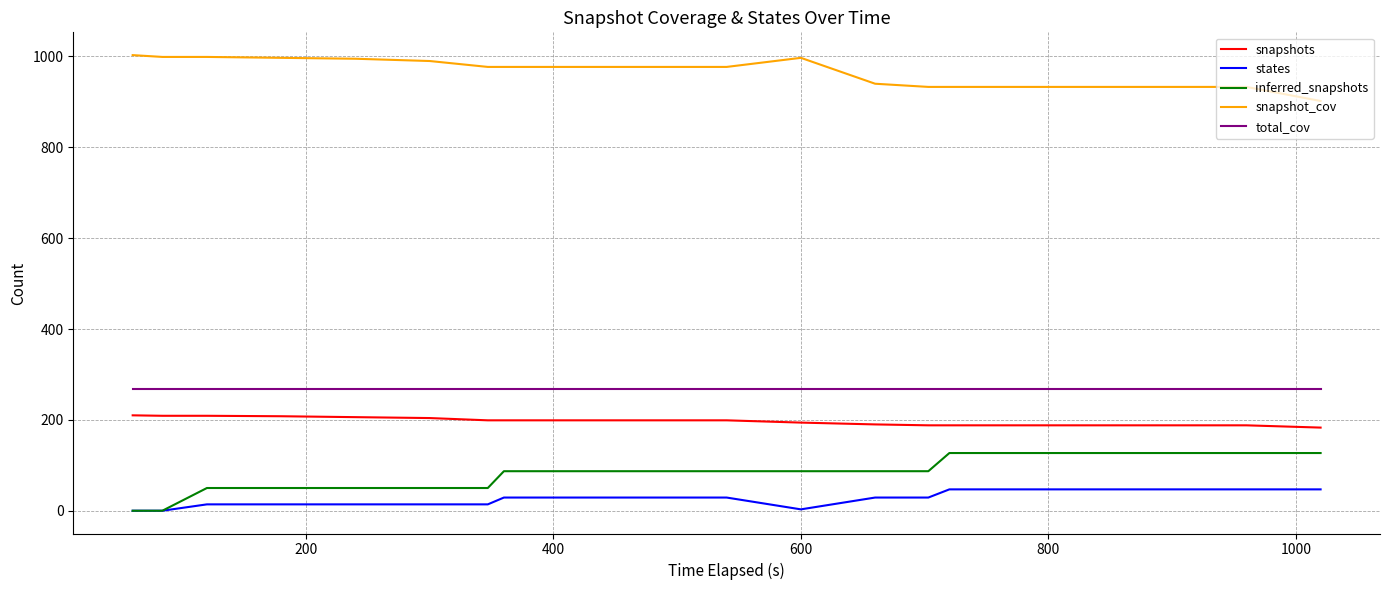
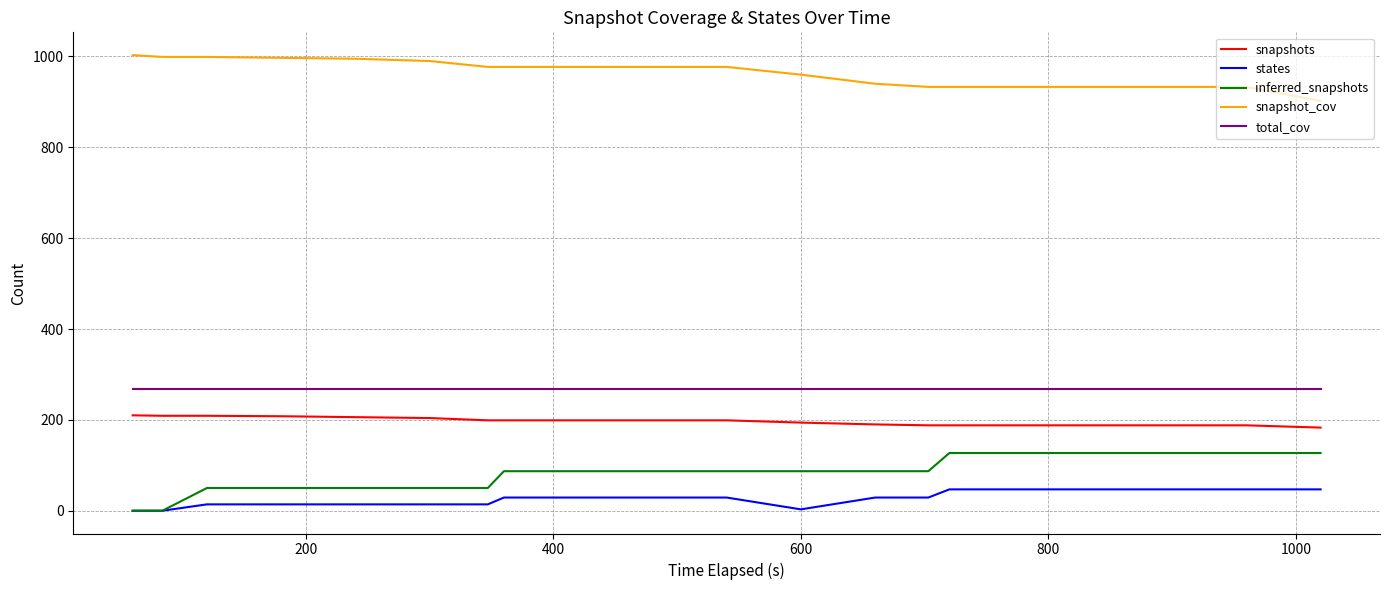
snapshot_cov, 600: 1000 -> 960
